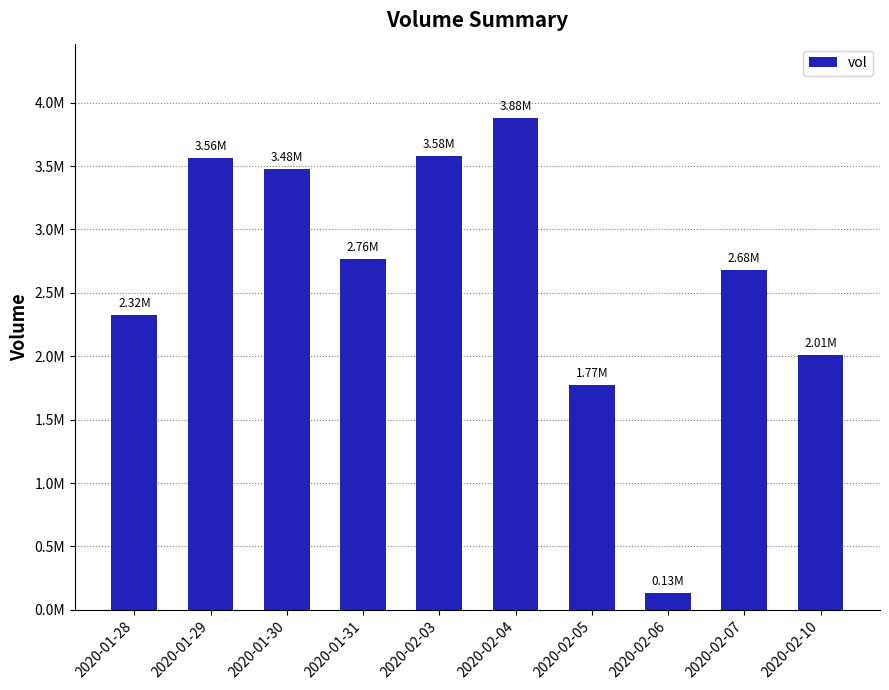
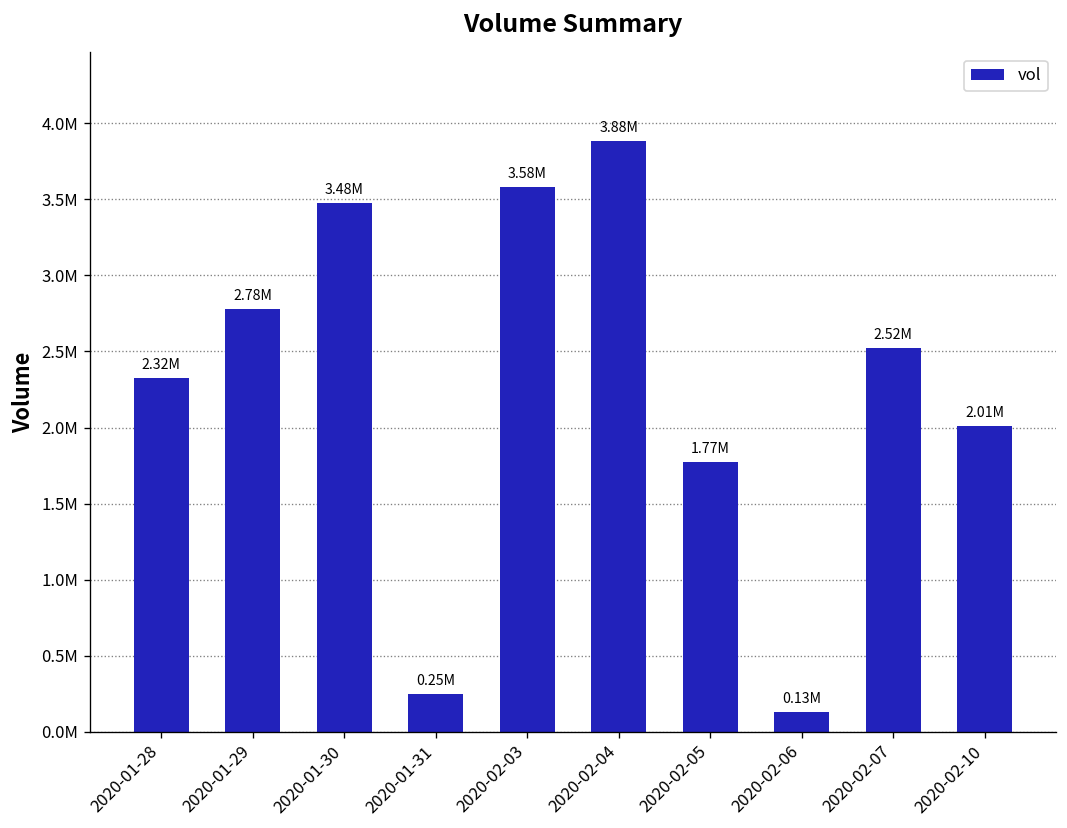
2020-01-29: 3.56M -> 2.78M
2020-01-31: 2.76M -> 0.25M
2020-02-07: 2.68M -> 2.52M
